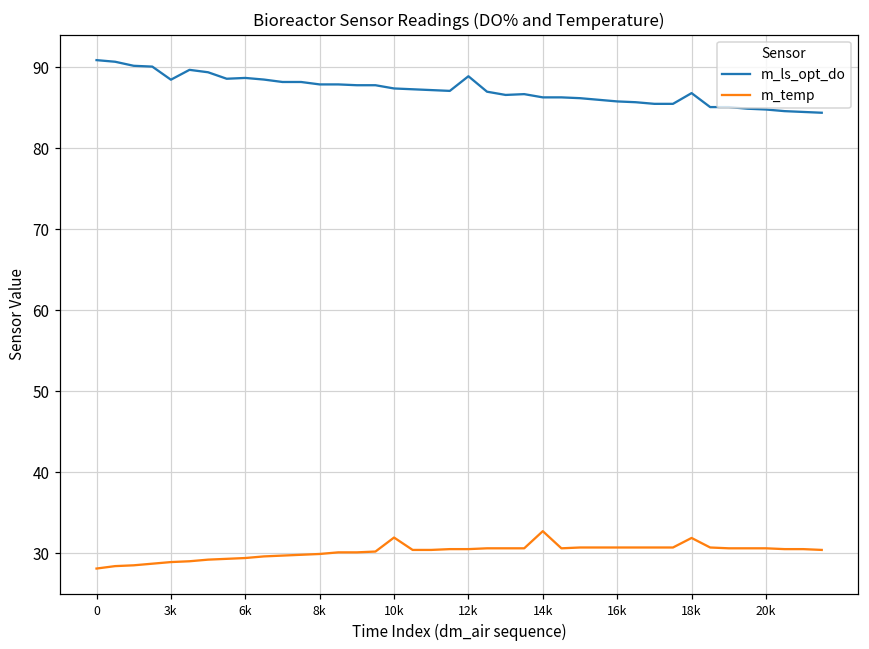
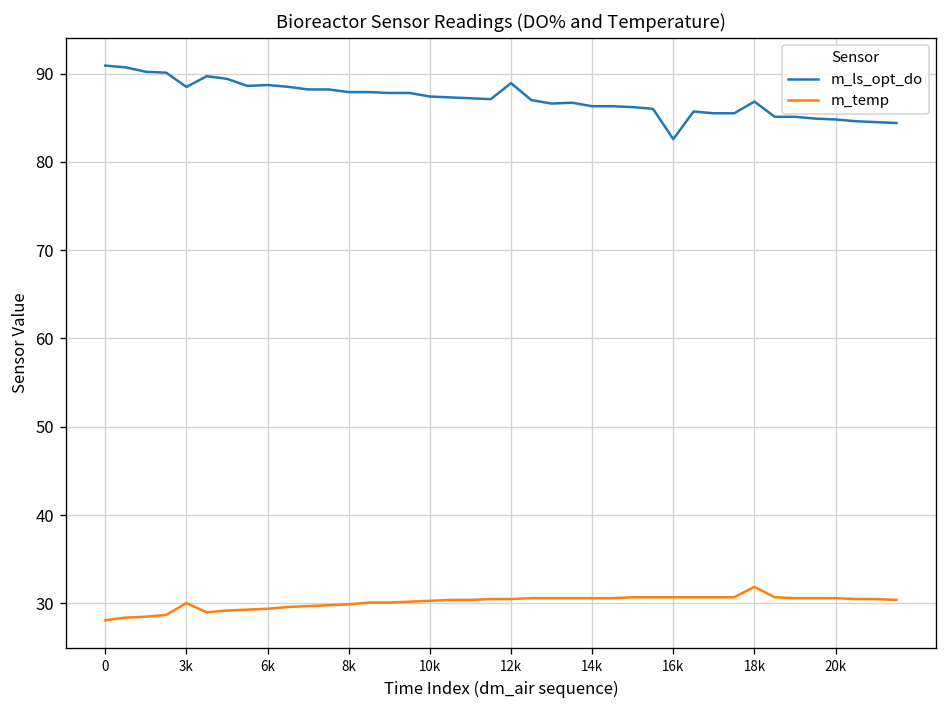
m_temp, 3k: 29 -> 30
m_temp, 10k: 32 -> 30
m_temp, 14k: 33 -> 31
m_ls_opt_do, 16k: 86 -> 83
